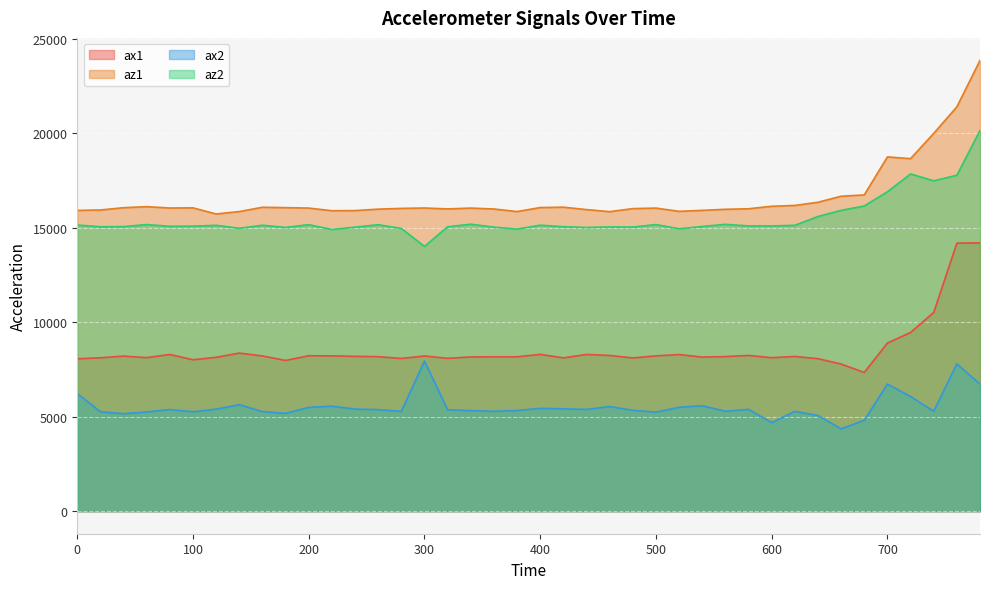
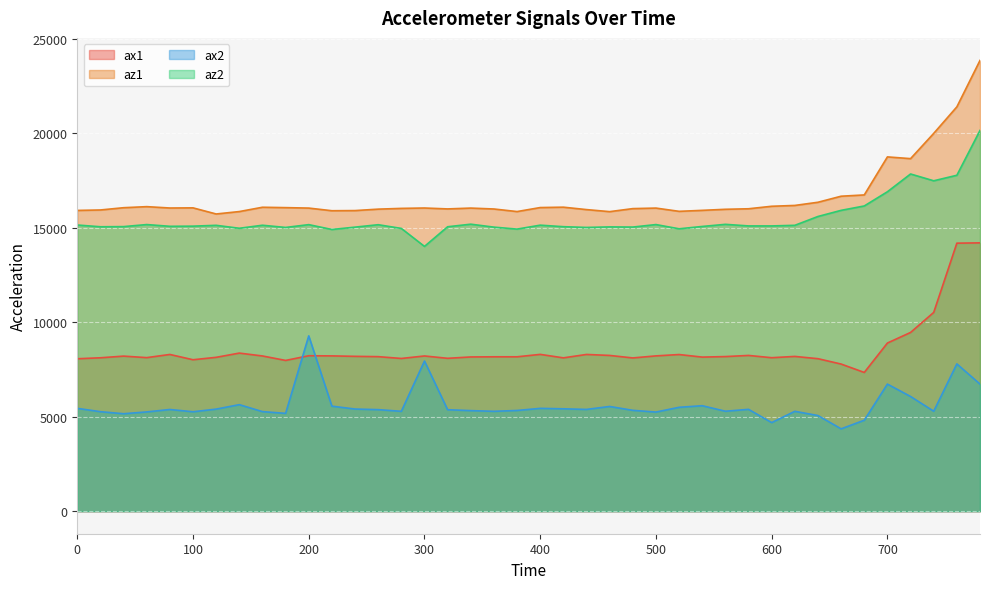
ax2, 0: 6200 -> 5400
ax2, 200: 5500 -> 9300
